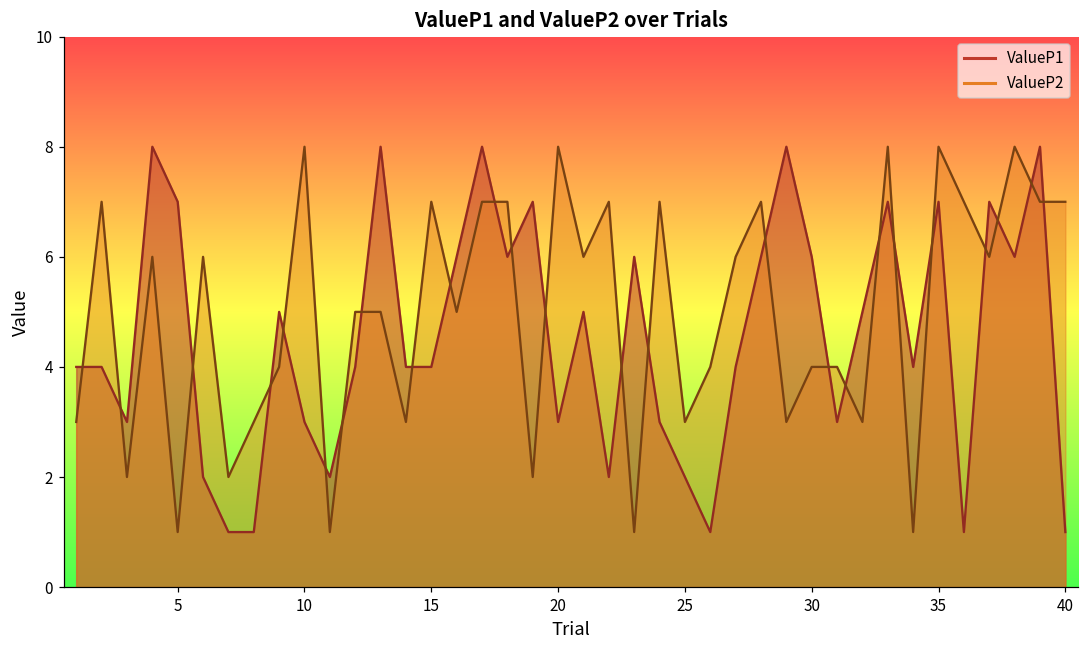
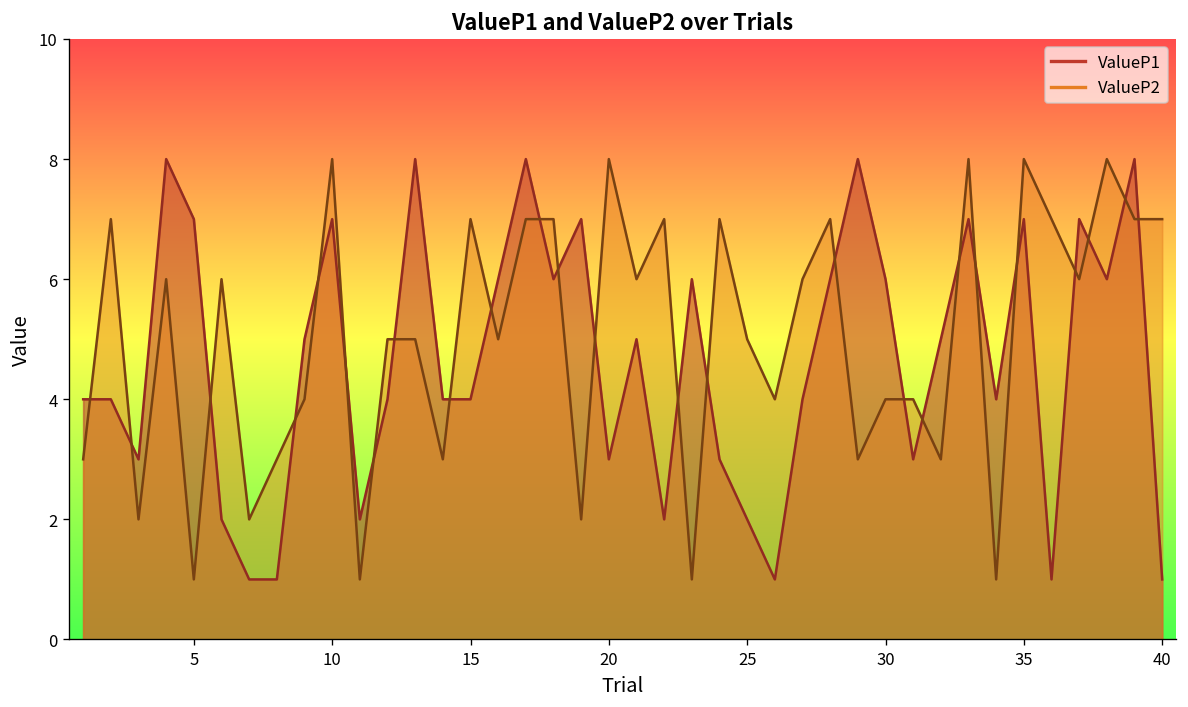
ValueP1, 10: 3 -> 7
ValueP2, 25: 3 -> 5
